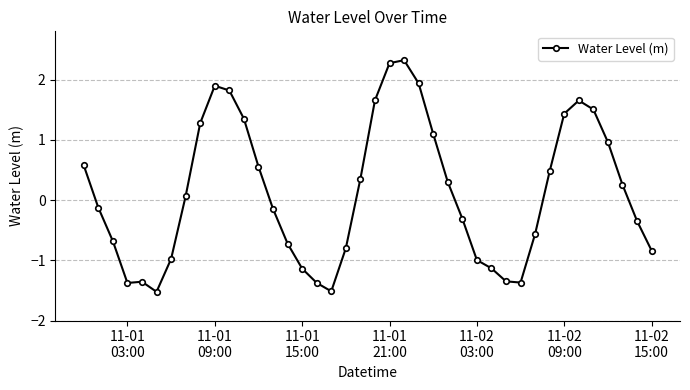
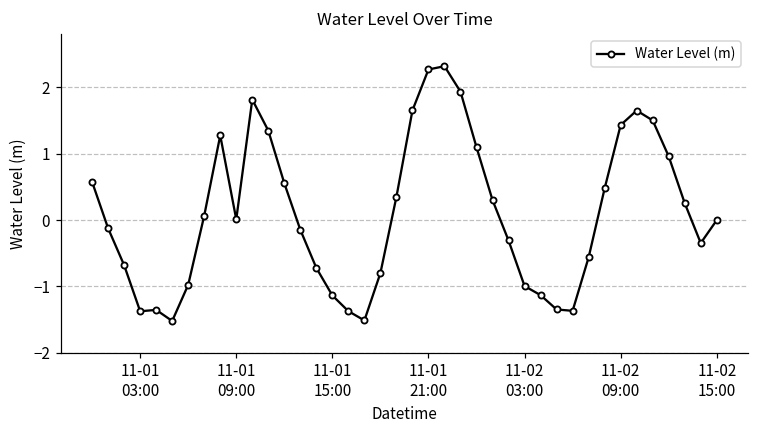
11-01 09:00: 1.9 -> 0.0
11-02 15:00: -0.8 -> 0.0
